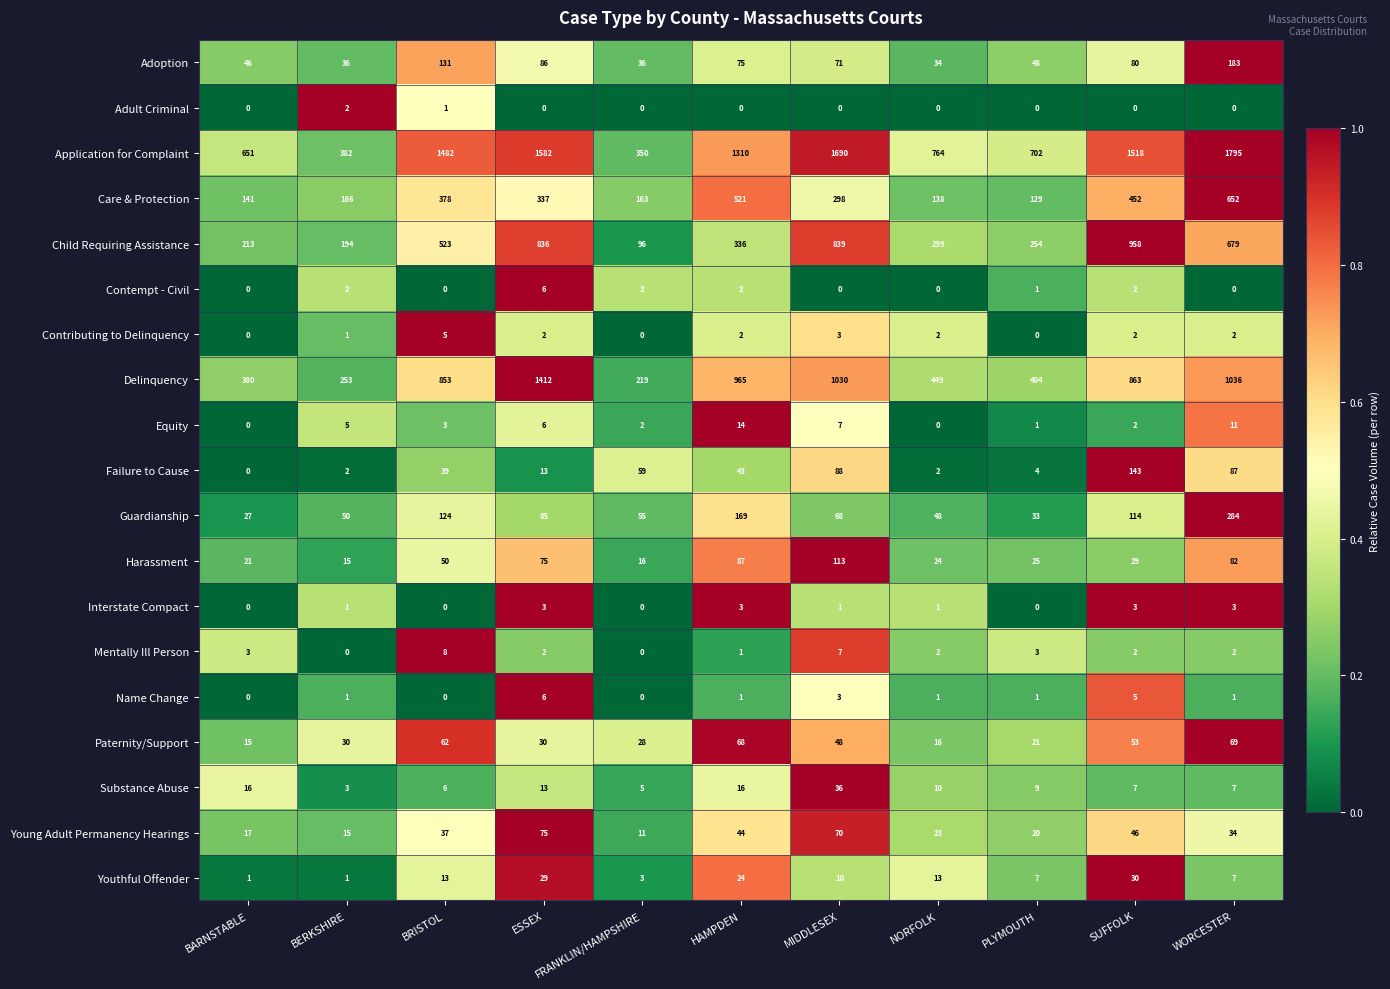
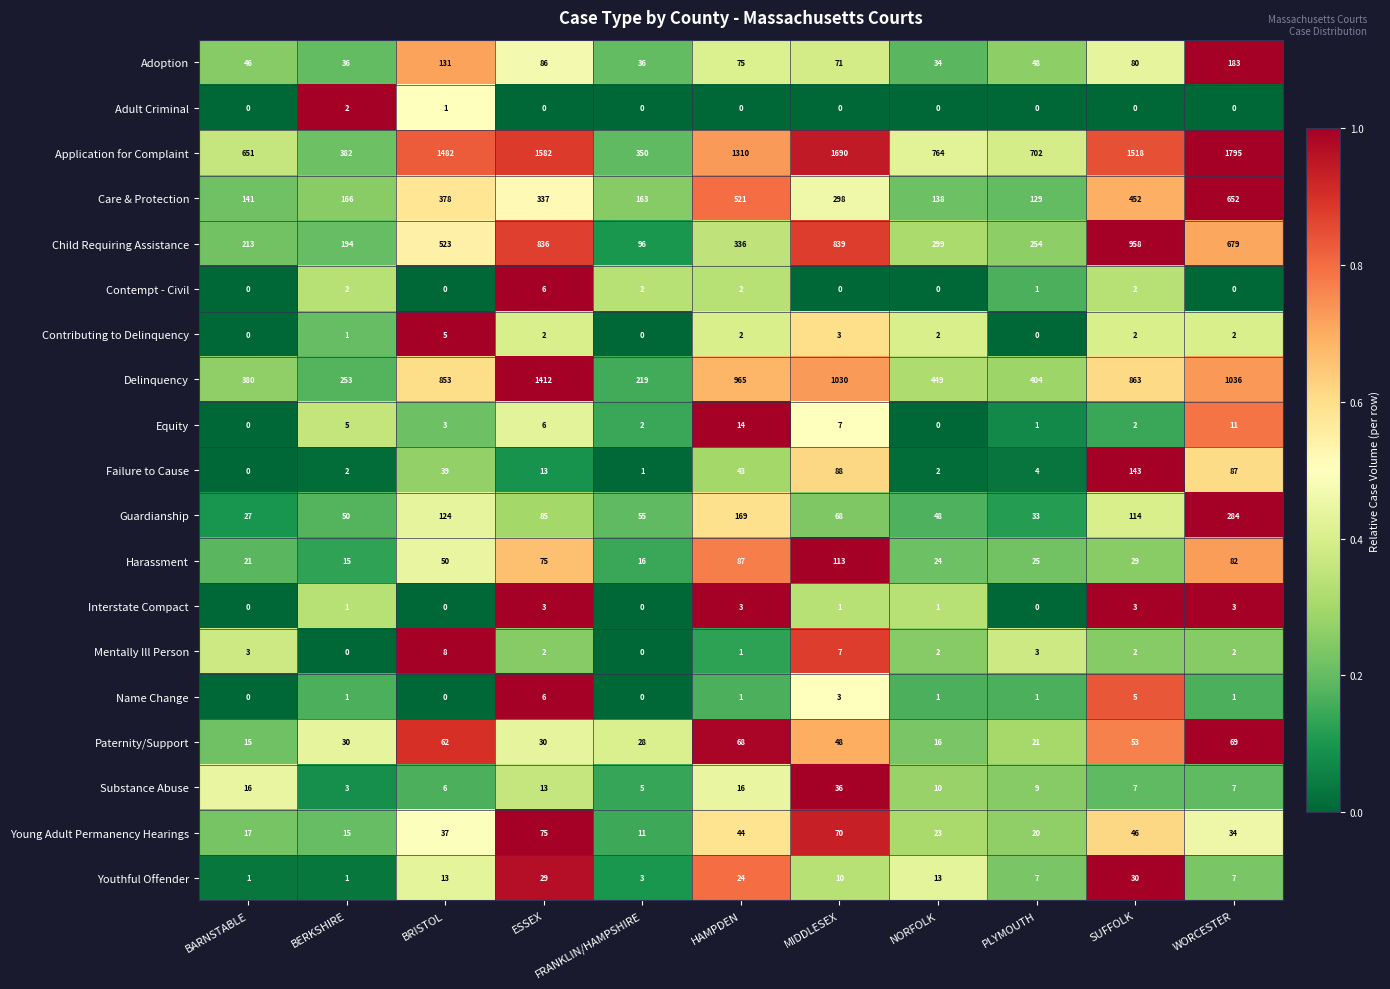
Failure to Cause, FRANKLIN/HAMPSHIRE: 59 -> 1
